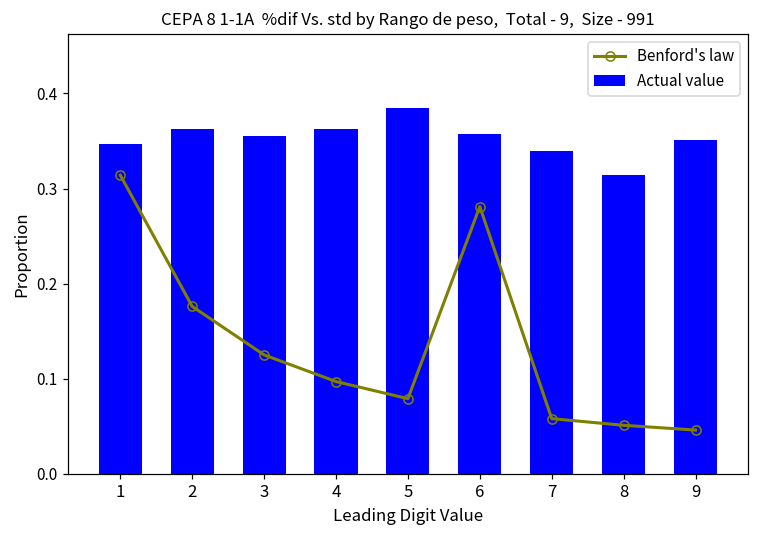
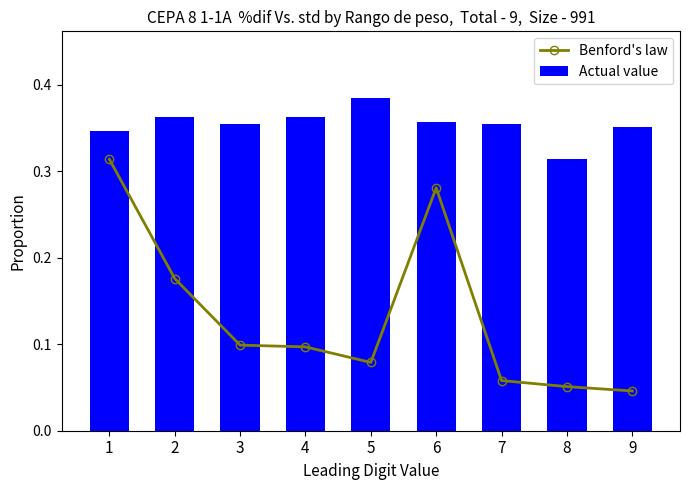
Benford's law, 3: 0.13 -> 0.10
Actual value, 7: 0.34 -> 0.35
